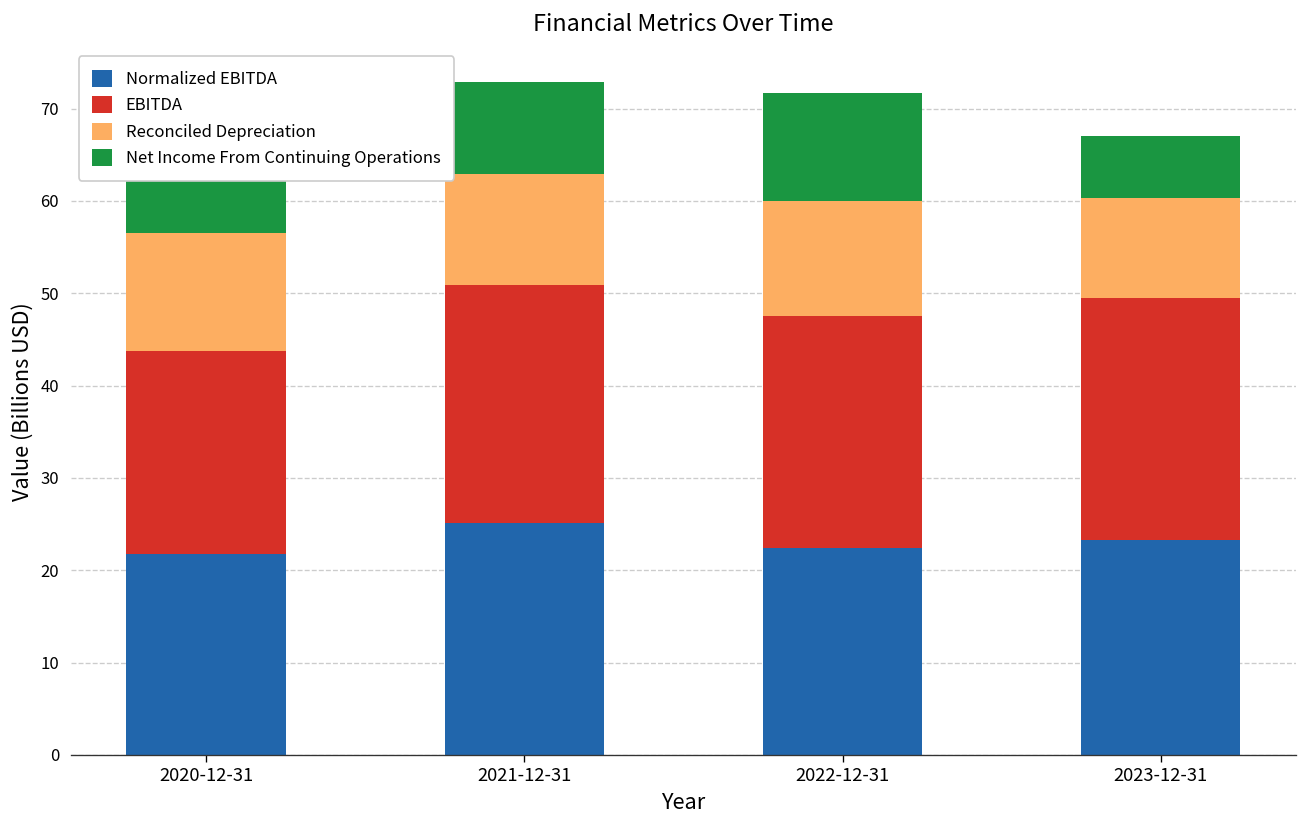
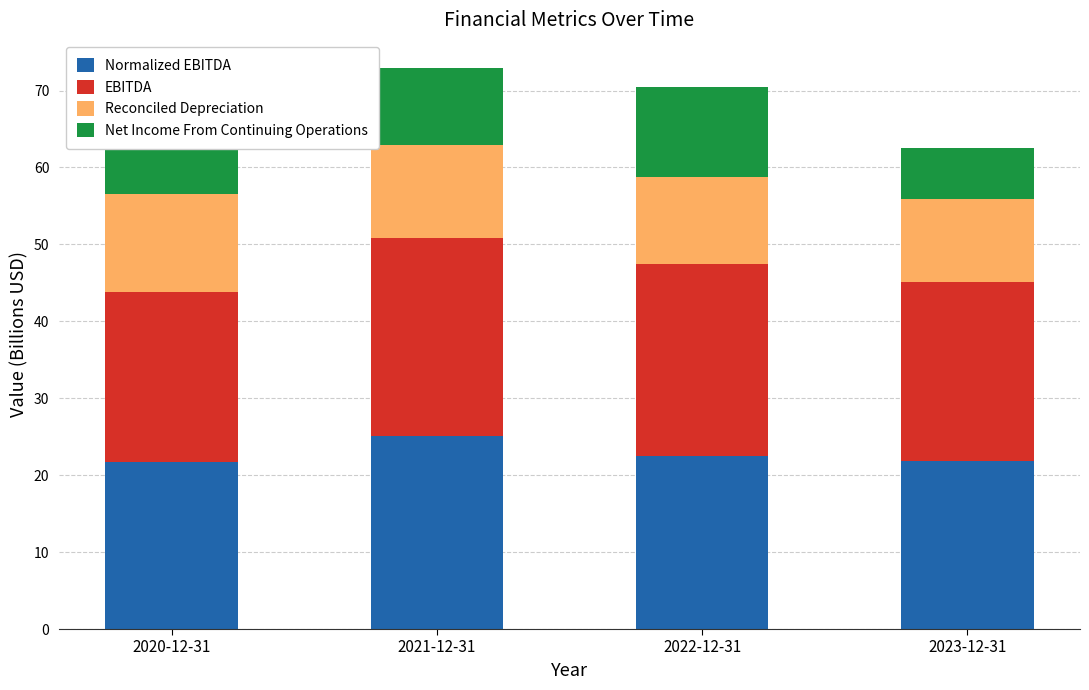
Reconciled Depreciation, 2022-12-31: 12 -> 11
Normalized EBITDA, 2023-12-31: 23 -> 22
EBITDA, 2023-12-31: 26 -> 23
